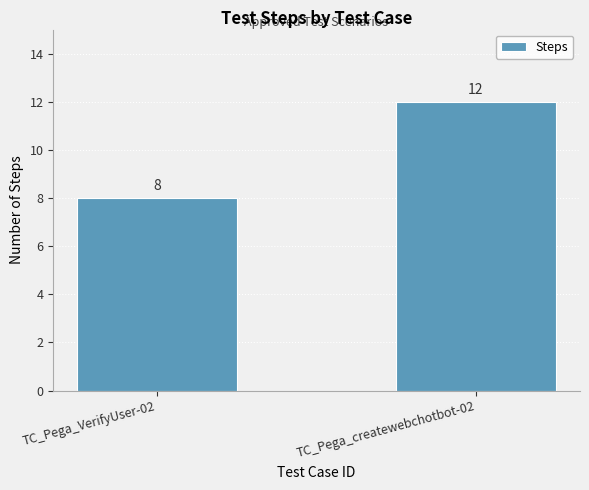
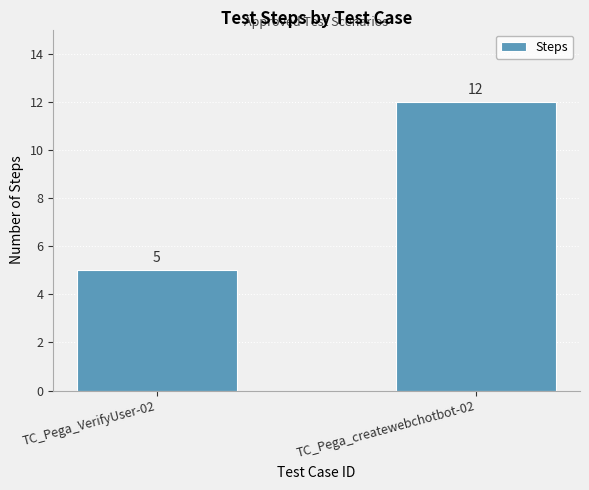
TC_Pega_VerifyUser-02: 8 -> 5
